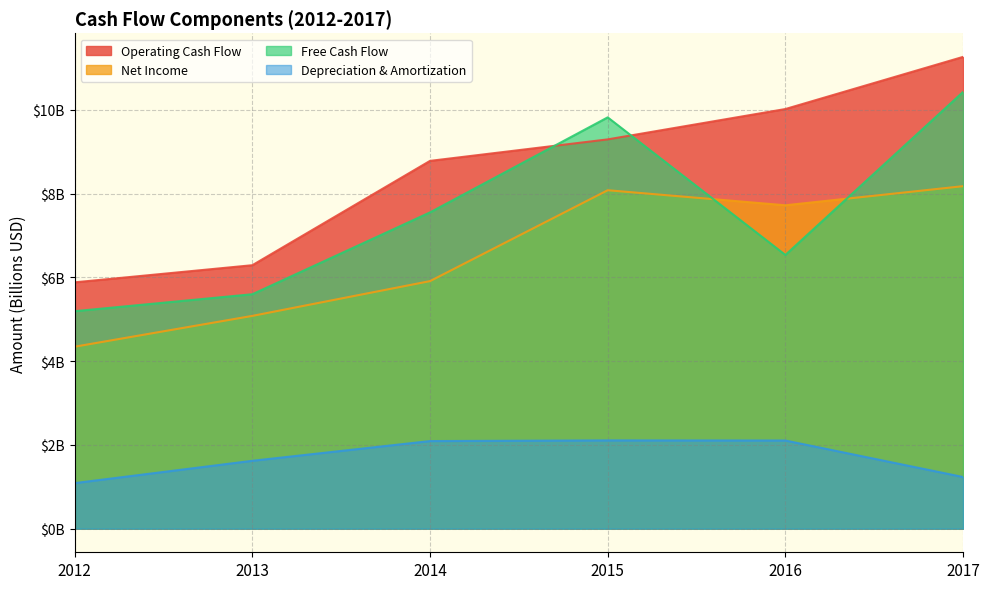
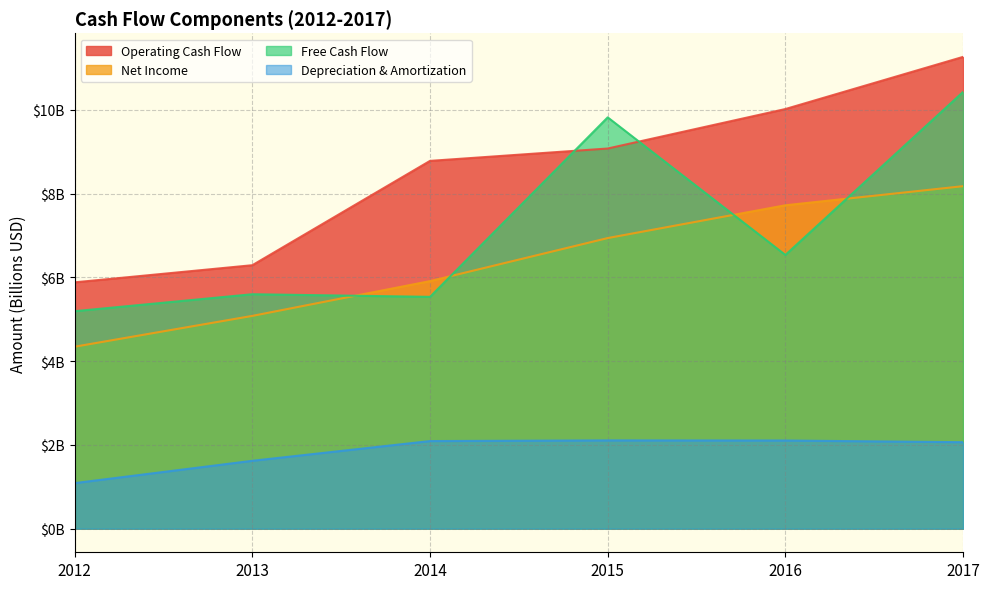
Free Cash Flow, 2014: $7600000000 -> $5500000000
Operating Cash Flow, 2015: $9300000000 -> $9100000000
Net Income, 2015: $8100000000 -> $6900000000
Depreciation & Amortization, 2017: $1200000000 -> $2100000000
